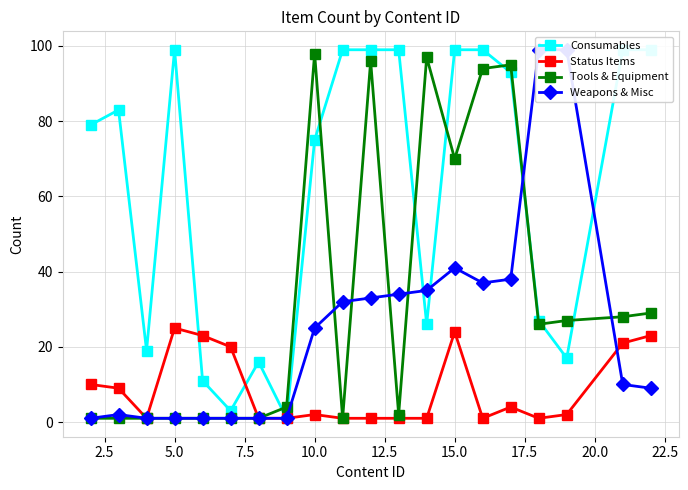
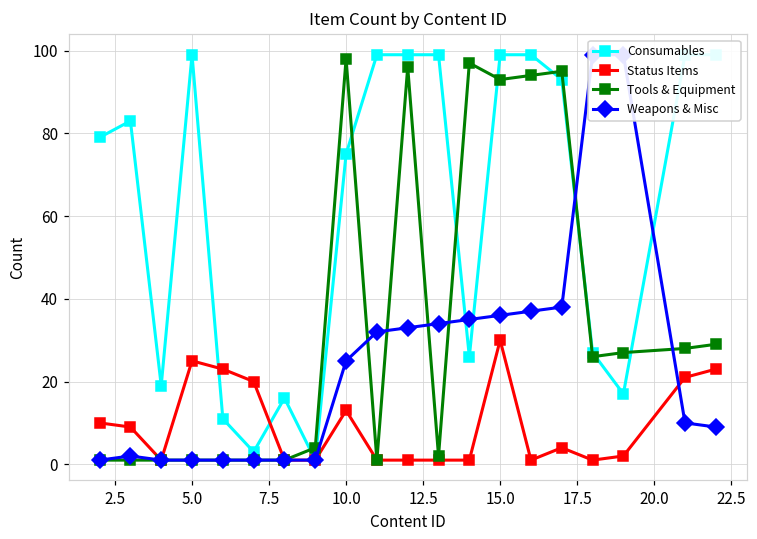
Status Items, 10.0: 2 -> 13
Status Items, 15.0: 24 -> 30
Tools & Equipment, 15.0: 70 -> 93
Weapons & Misc, 15.0: 41 -> 36
